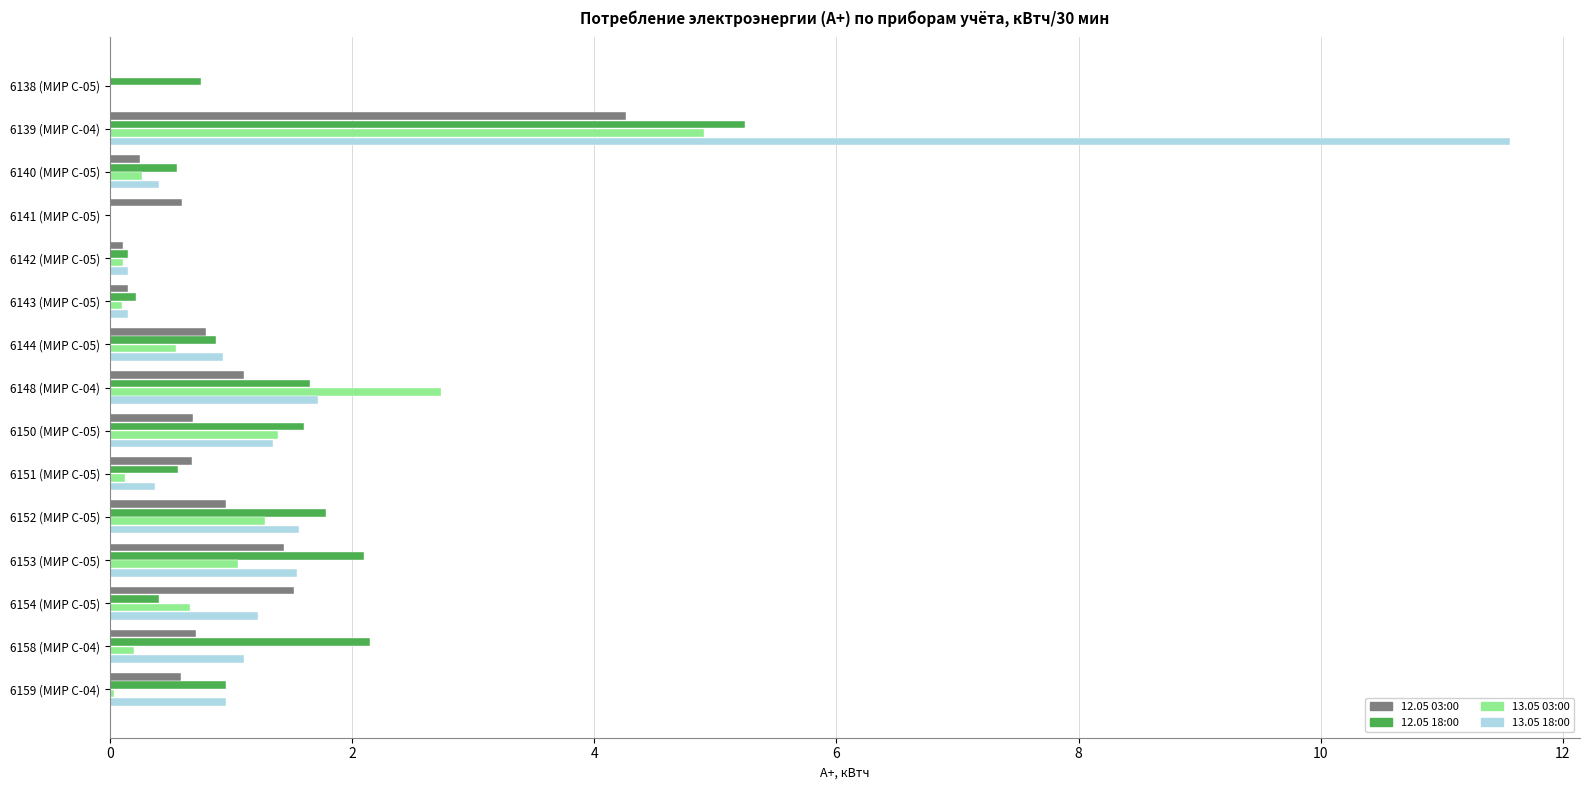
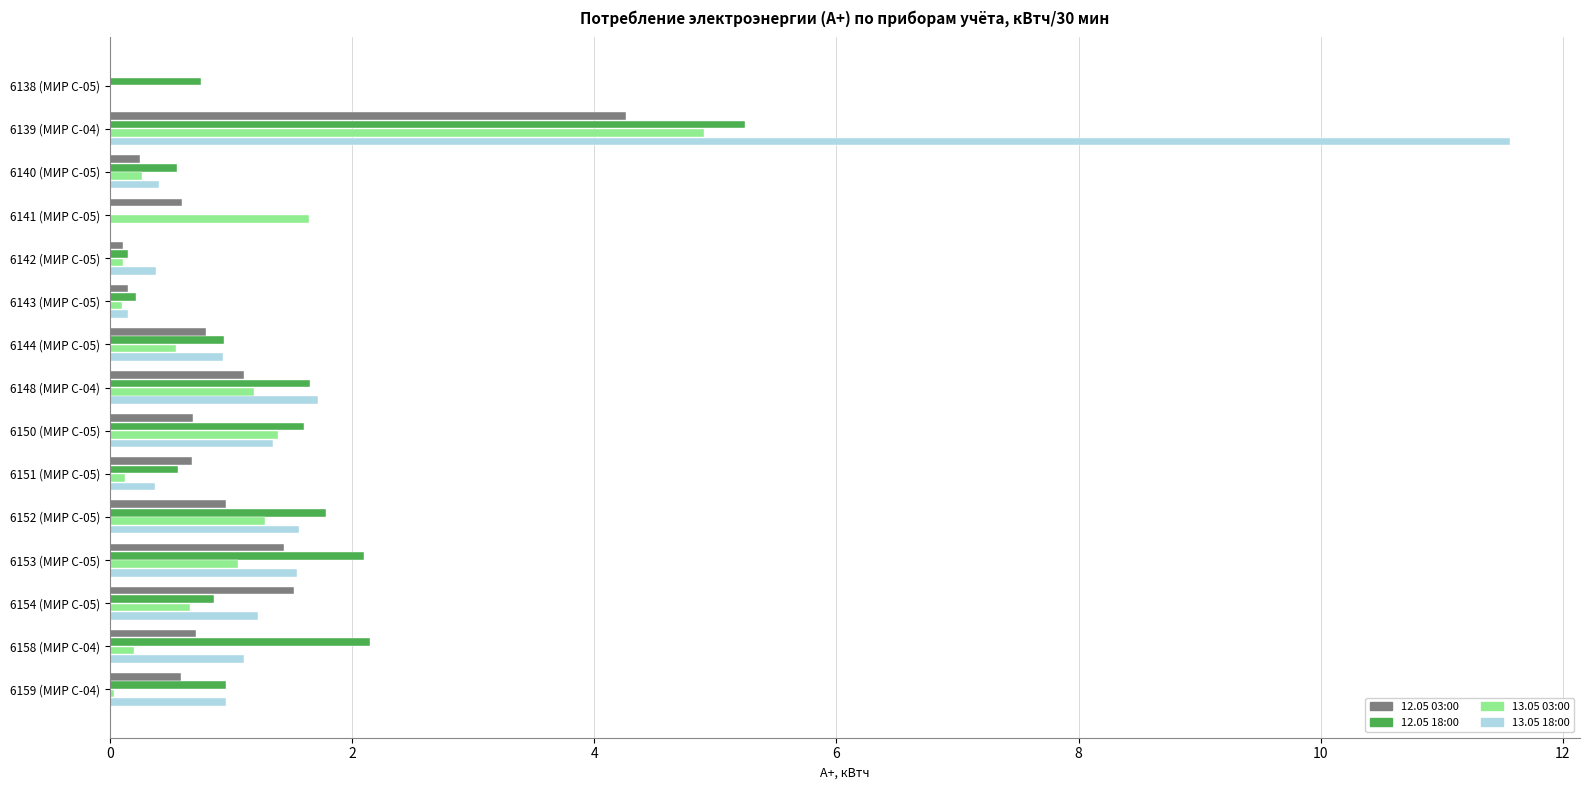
13.05 03:00, 6141 (МИР С-05): 0.01 -> 1.64
13.05 18:00, 6142 (МИР С-05): 0.15 -> 0.38
12.05 18:00, 6144 (МИР С-05): 0.87 -> 0.94
13.05 03:00, 6148 (МИР С-04): 2.73 -> 1.19
12.05 18:00, 6154 (МИР С-05): 0.40 -> 0.86
